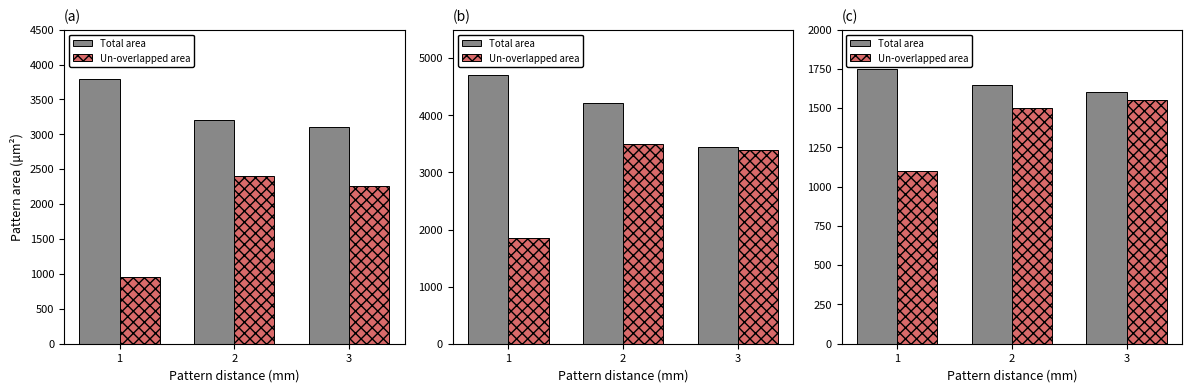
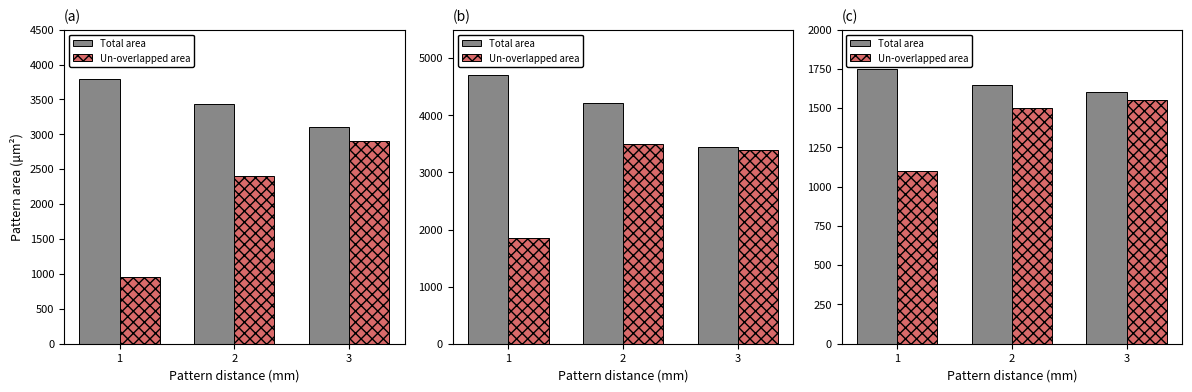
(a), Total area, 2: 3200 -> 3400
(a), Un-overlapped area, 3: 2300 -> 2900
